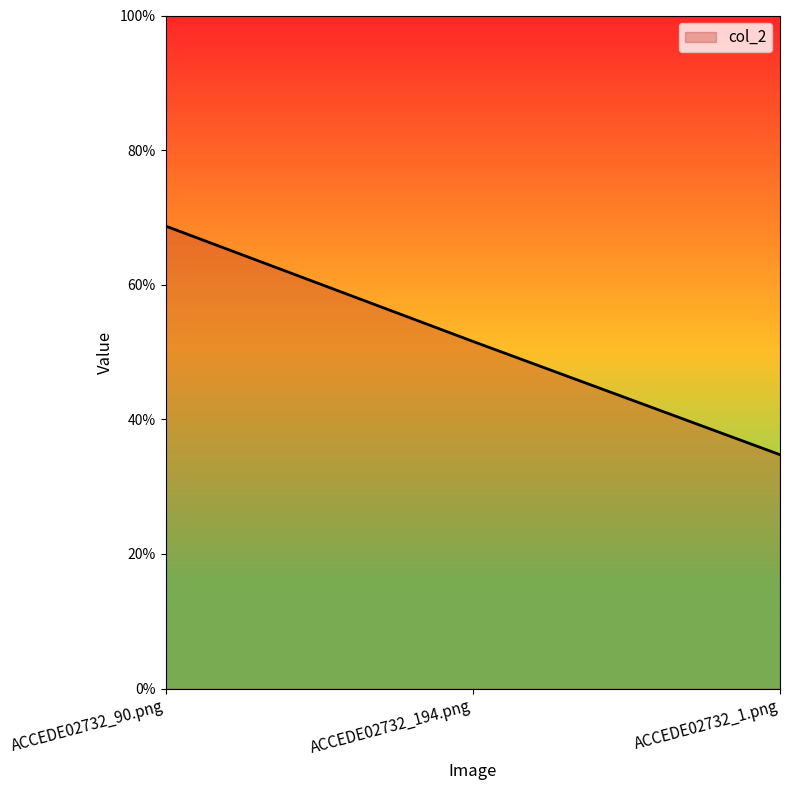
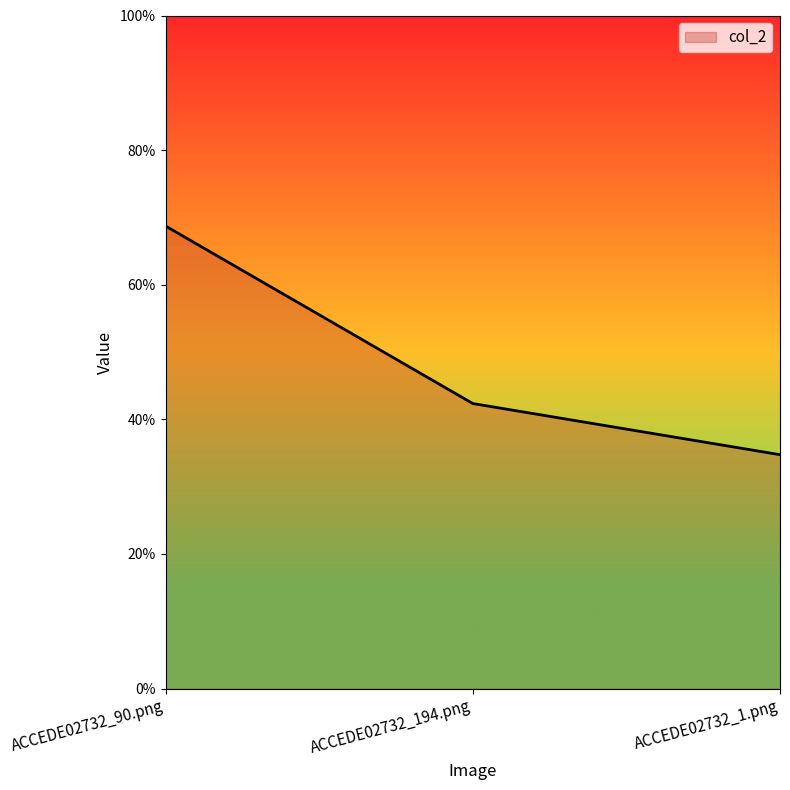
ACCEDE02732_194.png: 52% -> 42%
